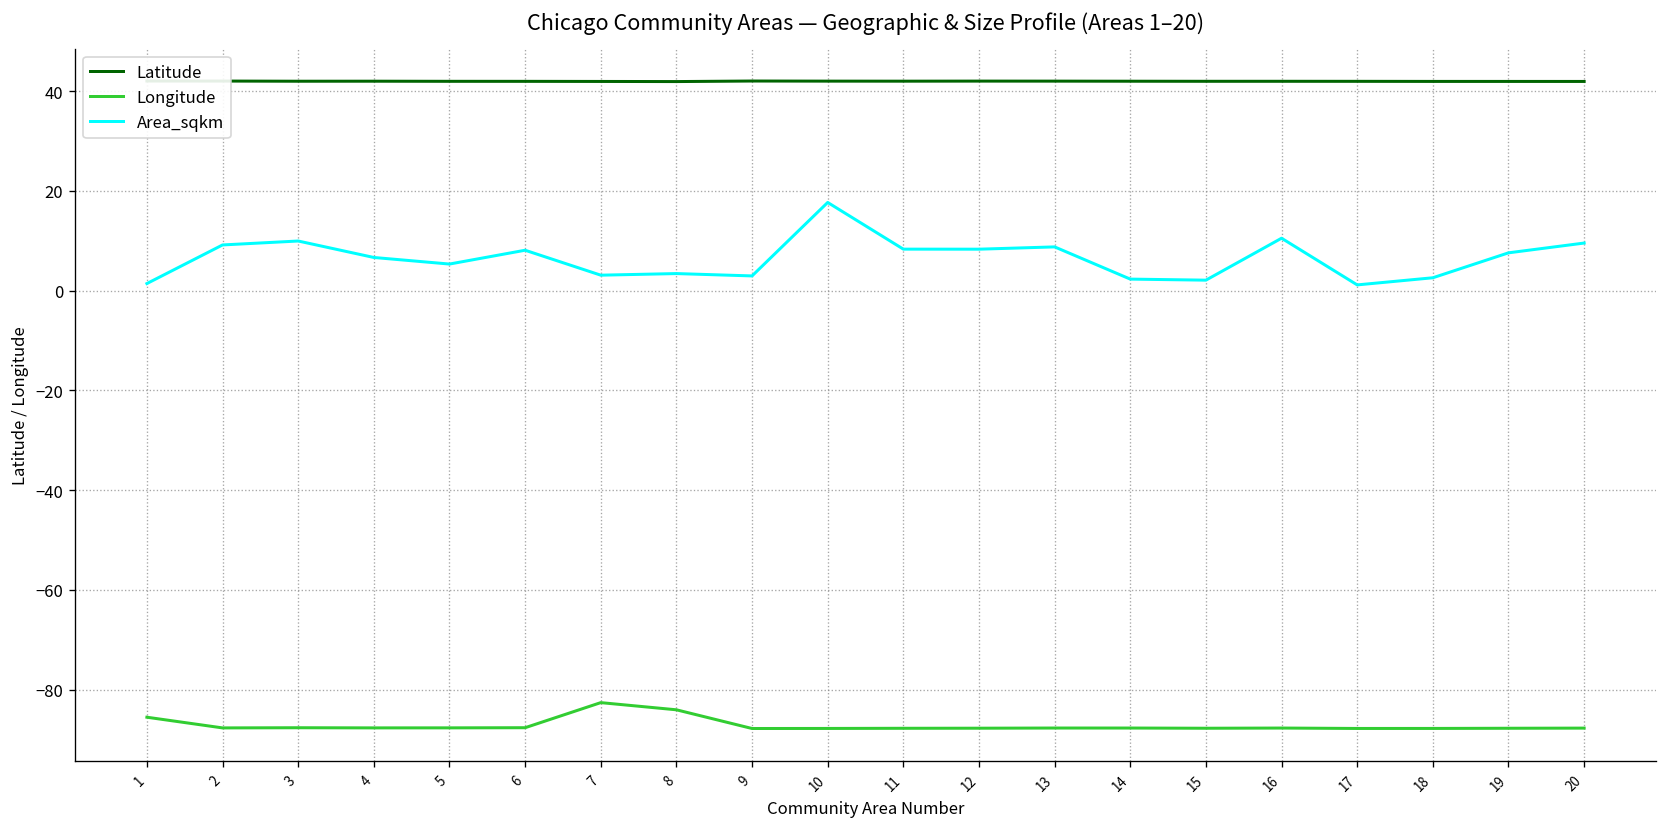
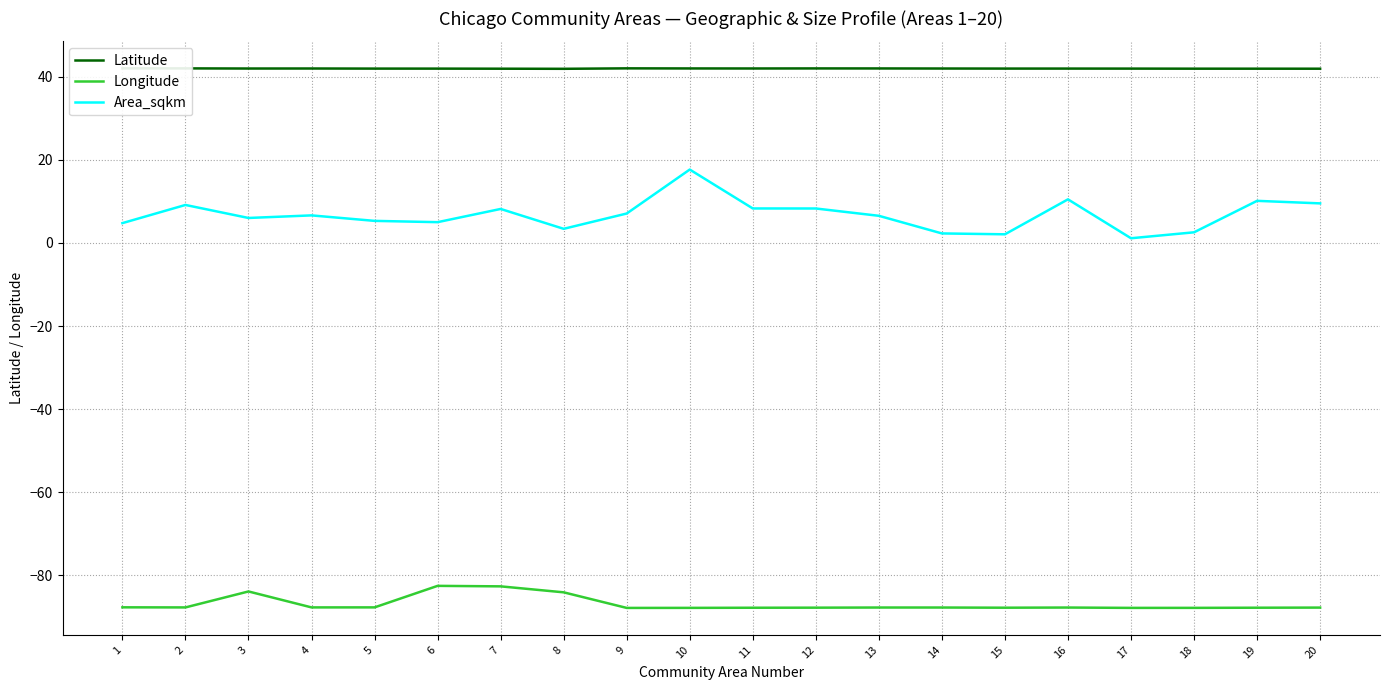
Longitude, 1: -86 -> -88
Area_sqkm, 1: 1 -> 5
Longitude, 3: -88 -> -84
Area_sqkm, 3: 10 -> 6
Longitude, 6: -88 -> -83
Area_sqkm, 6: 8 -> 5
Area_sqkm, 7: 3 -> 8
Area_sqkm, 9: 3 -> 7
Area_sqkm, 13: 9 -> 7
Area_sqkm, 19: 8 -> 10
